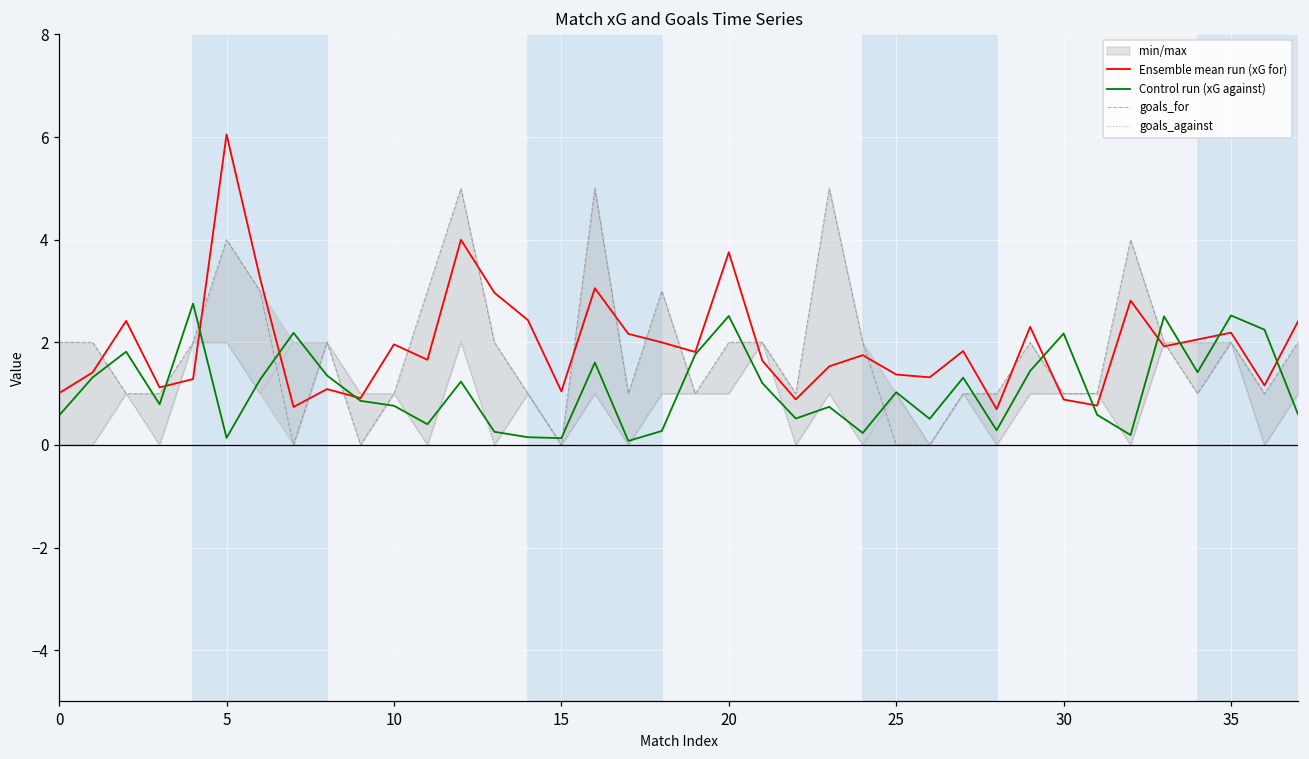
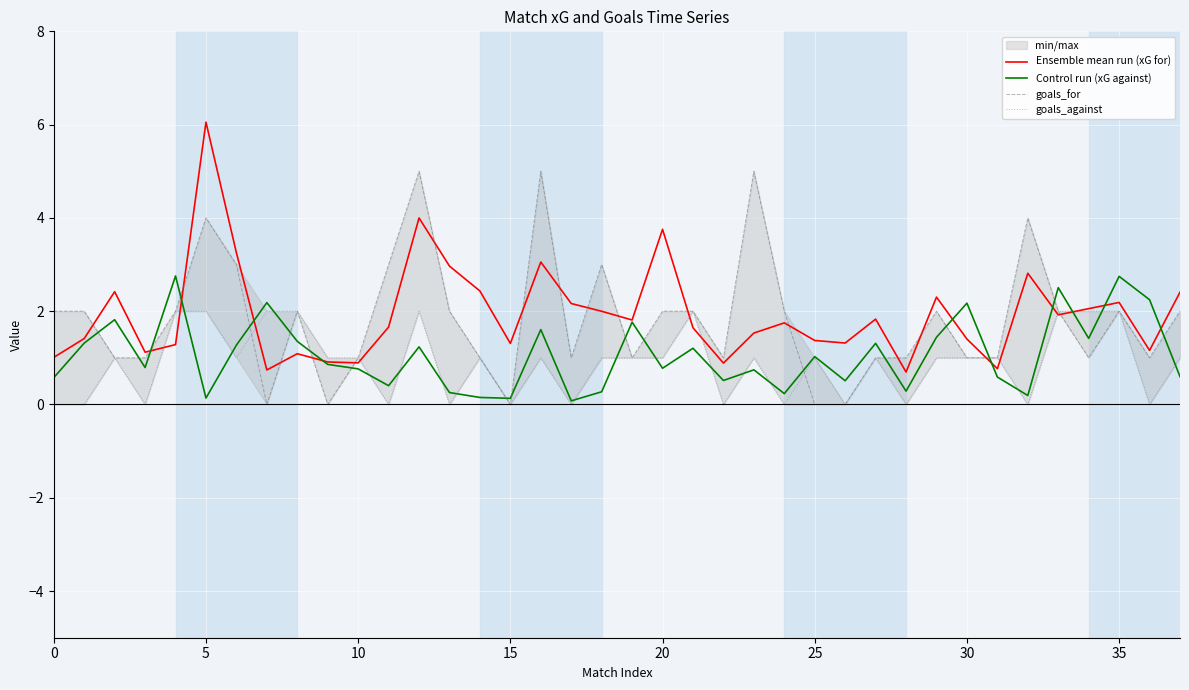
Ensemble mean run (xG for), 10: 2.0 -> 0.9
Ensemble mean run (xG for), 15: 1.0 -> 1.3
Control run (xG against), 20: 2.5 -> 0.8
Ensemble mean run (xG for), 30: 0.9 -> 1.4
Control run (xG against), 35: 2.5 -> 2.7
